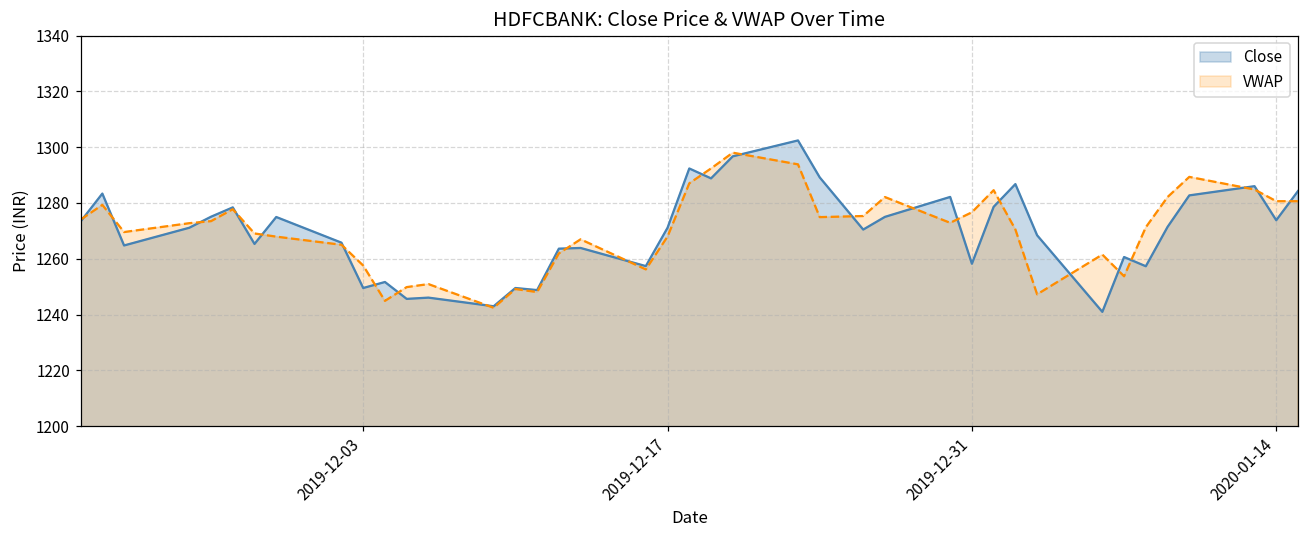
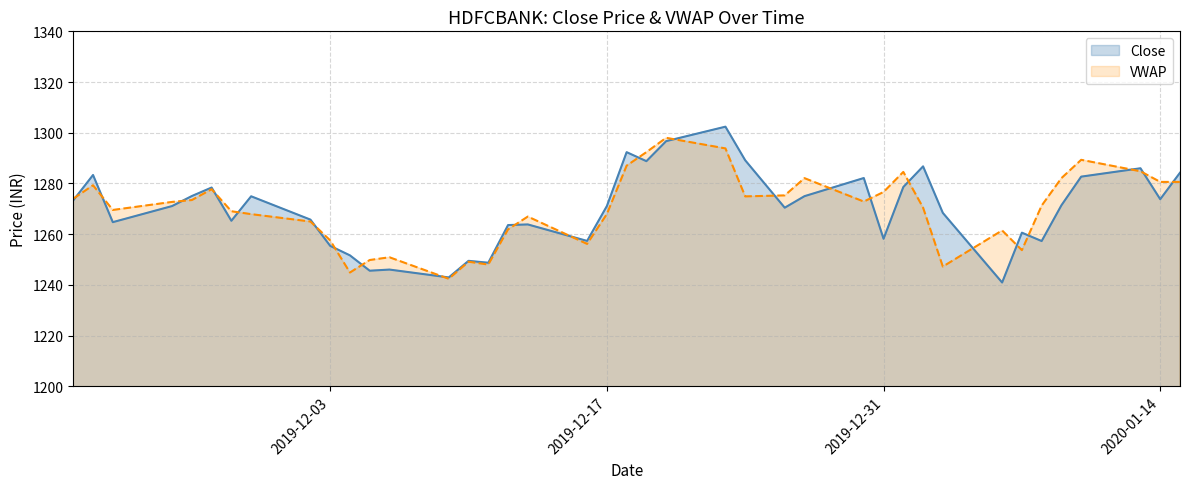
Close, 2019-12-03: 1250 -> 1255
